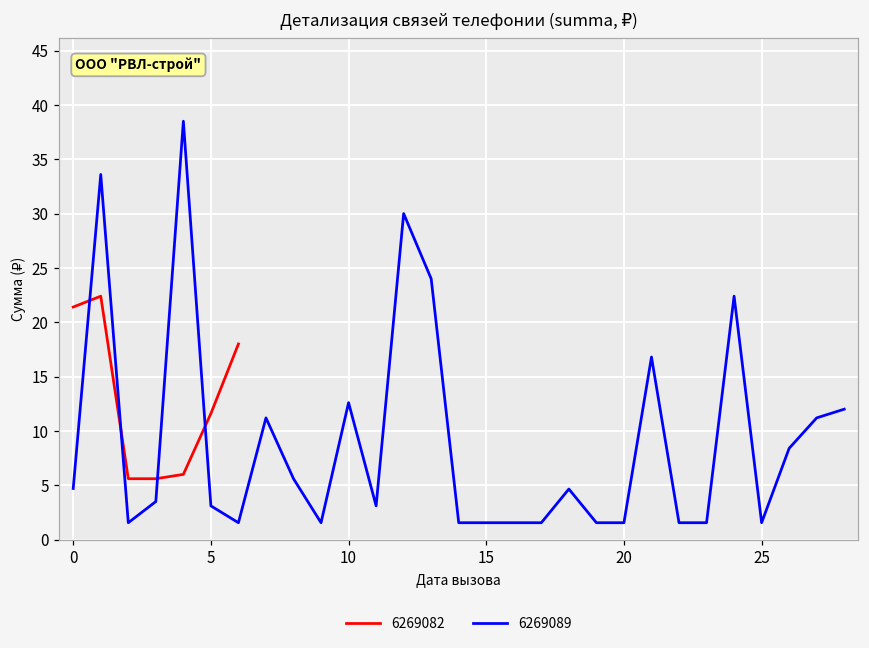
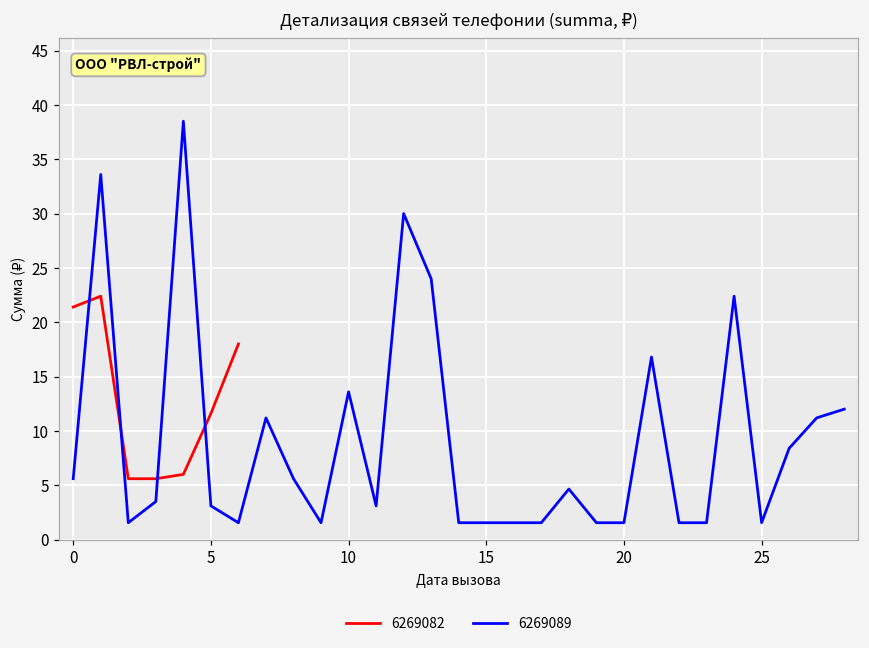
6269089, 0: 5 -> 6
6269089, 10: 13 -> 14
